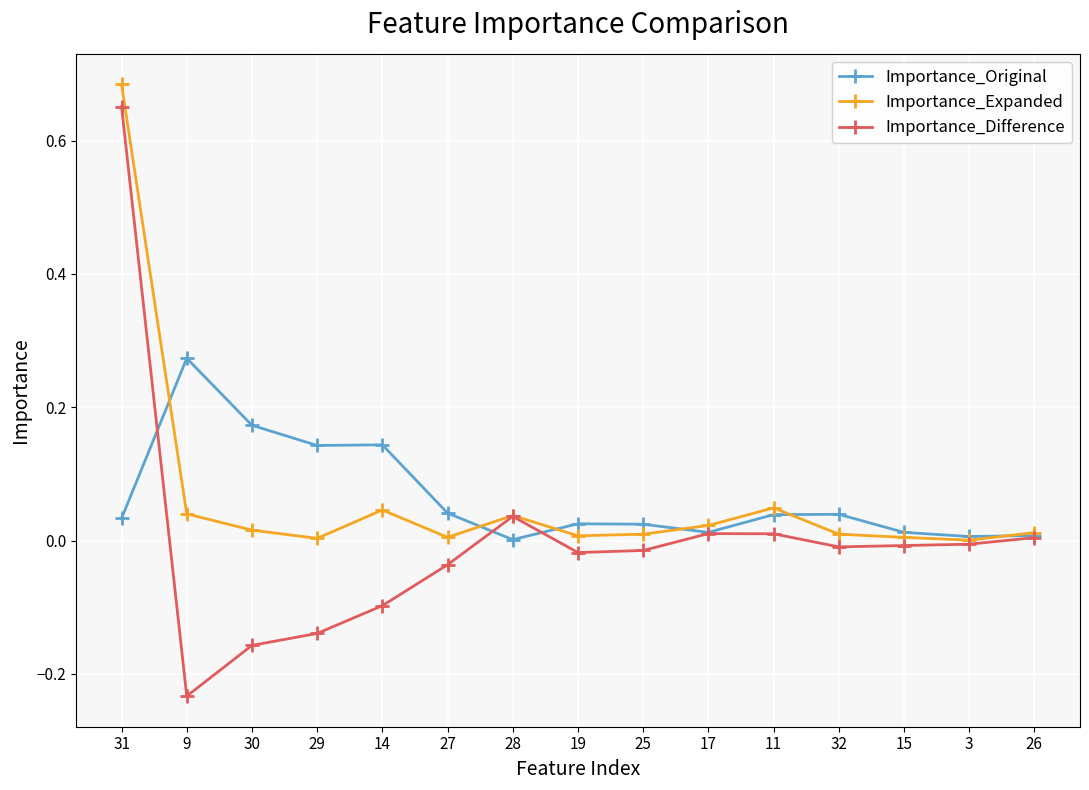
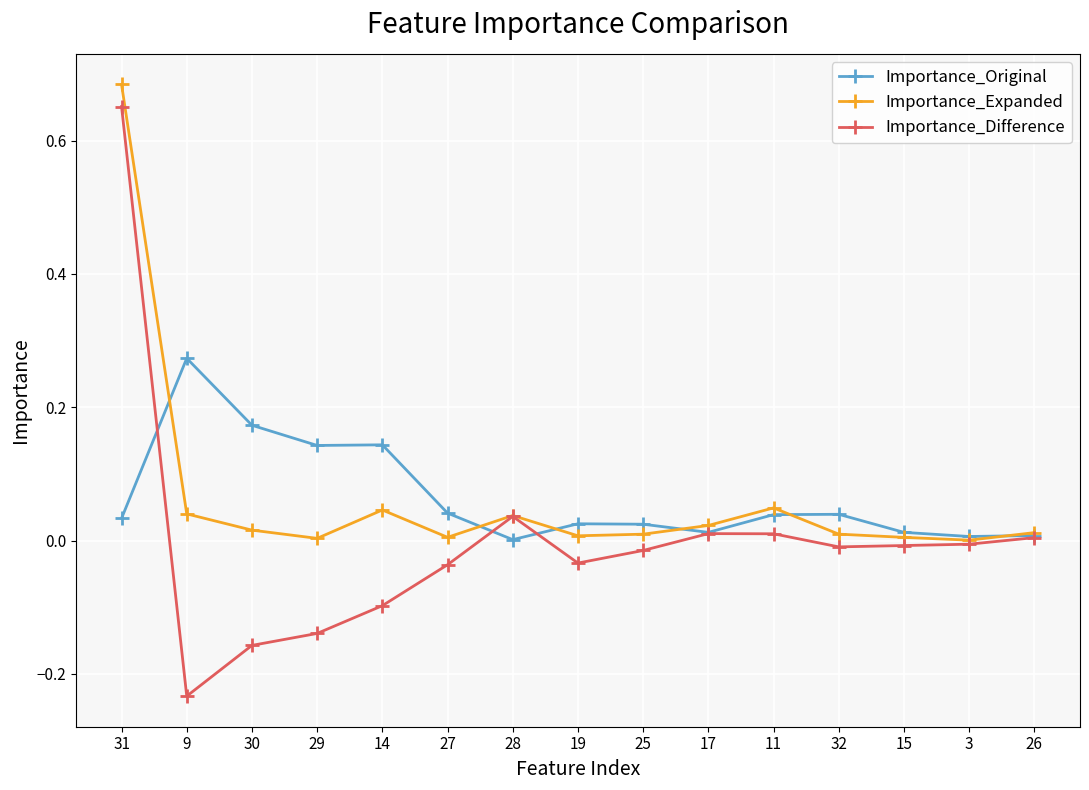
Importance_Difference, 19: -0.02 -> -0.03
